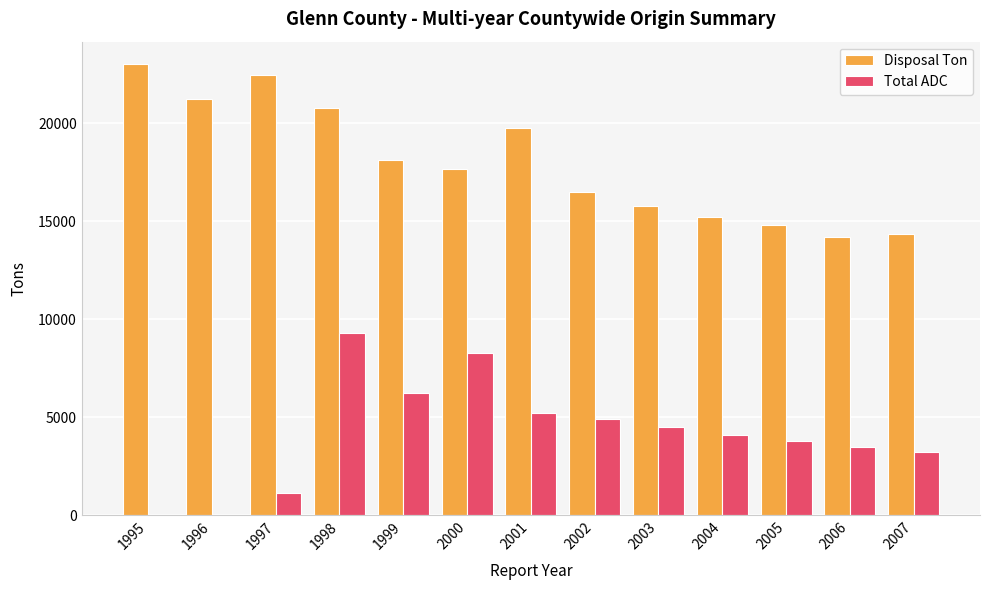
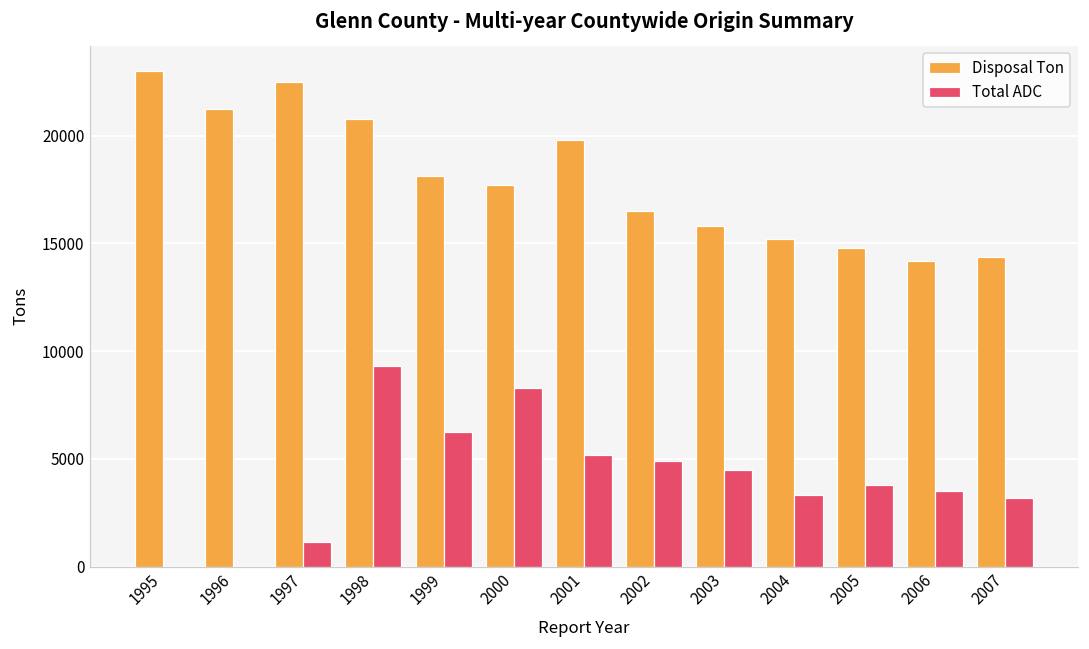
Total ADC, 2004: 4100 -> 3300
